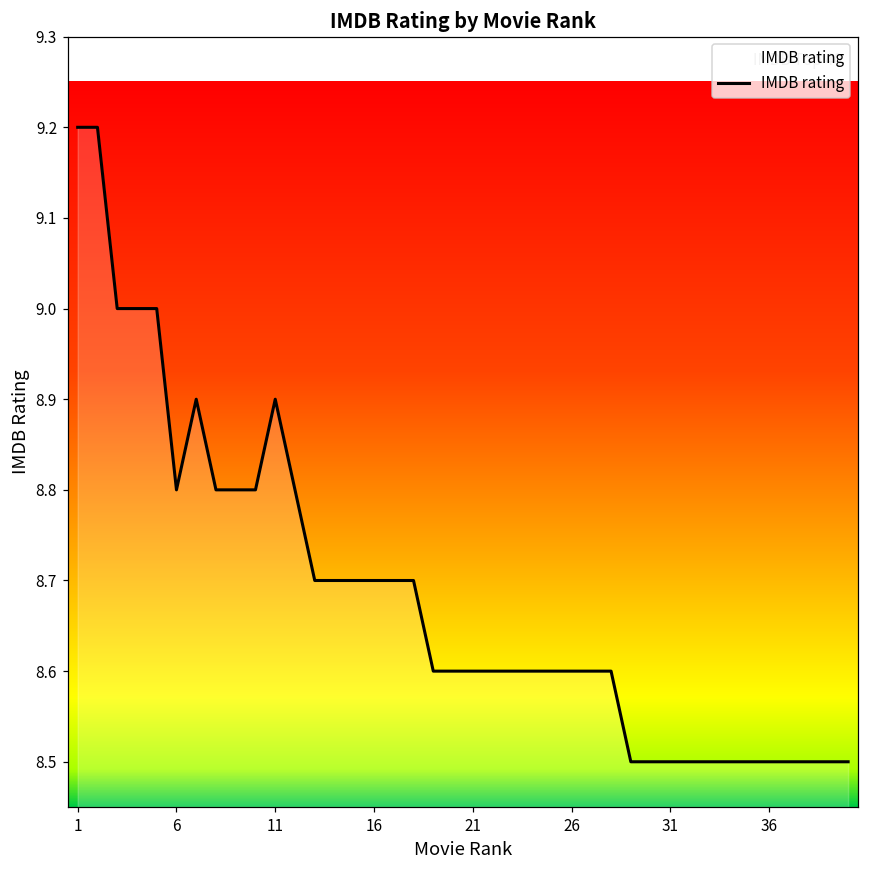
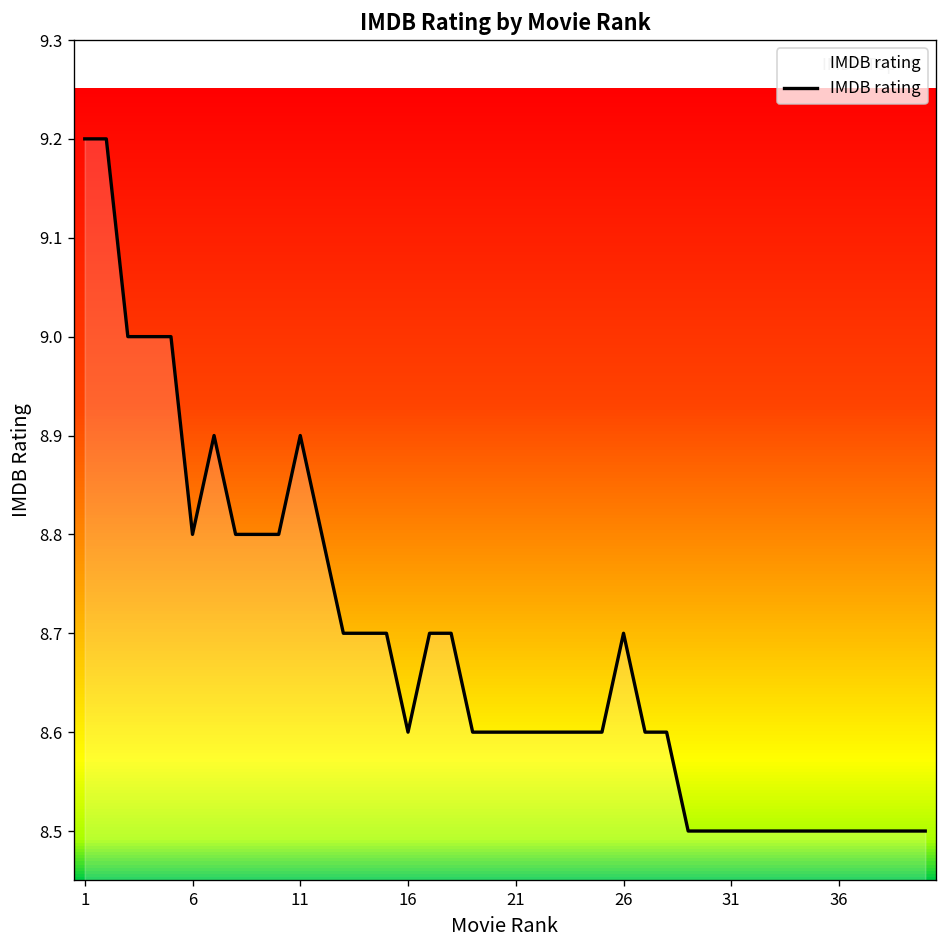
16: 8.7 -> 8.6
26: 8.6 -> 8.7
